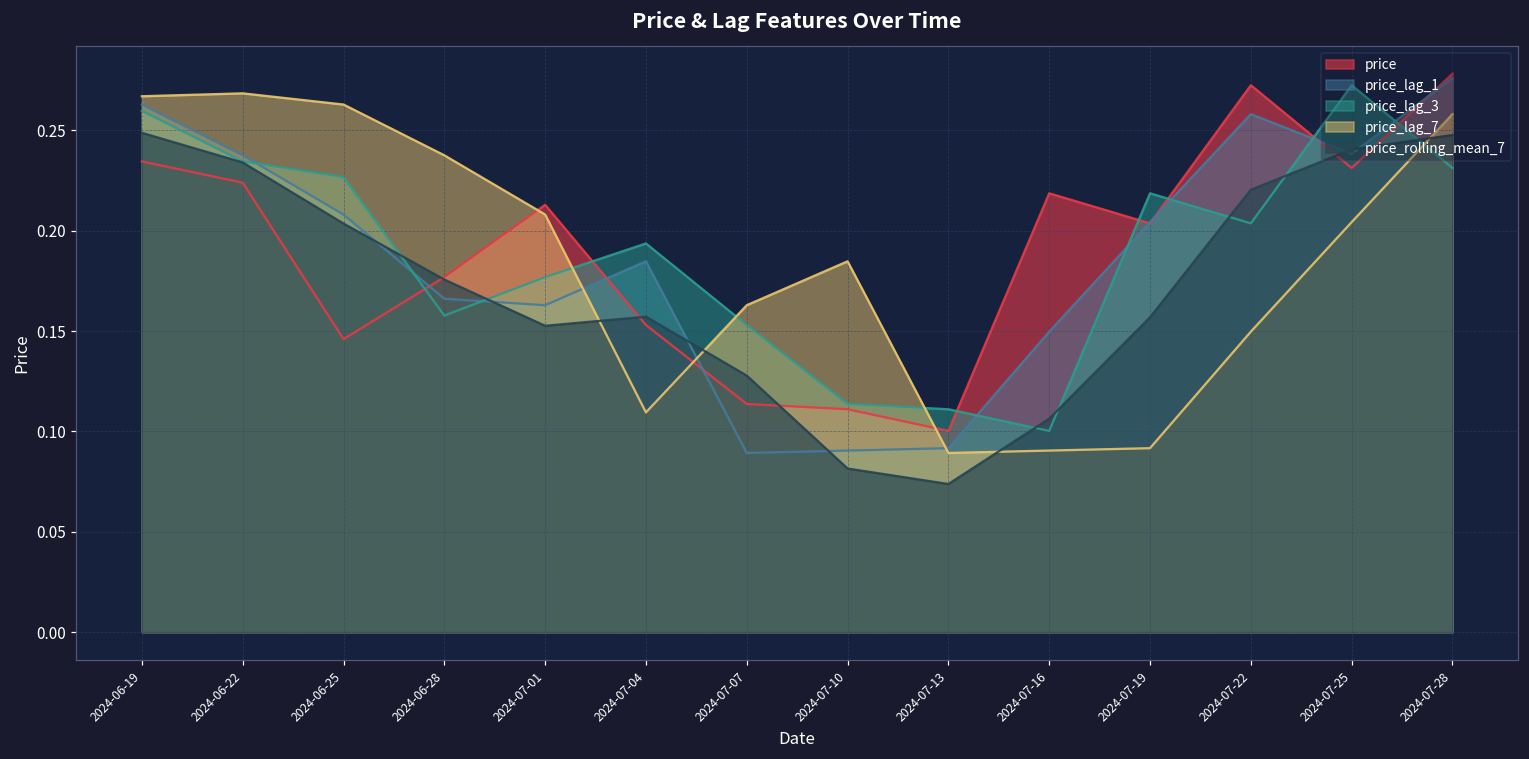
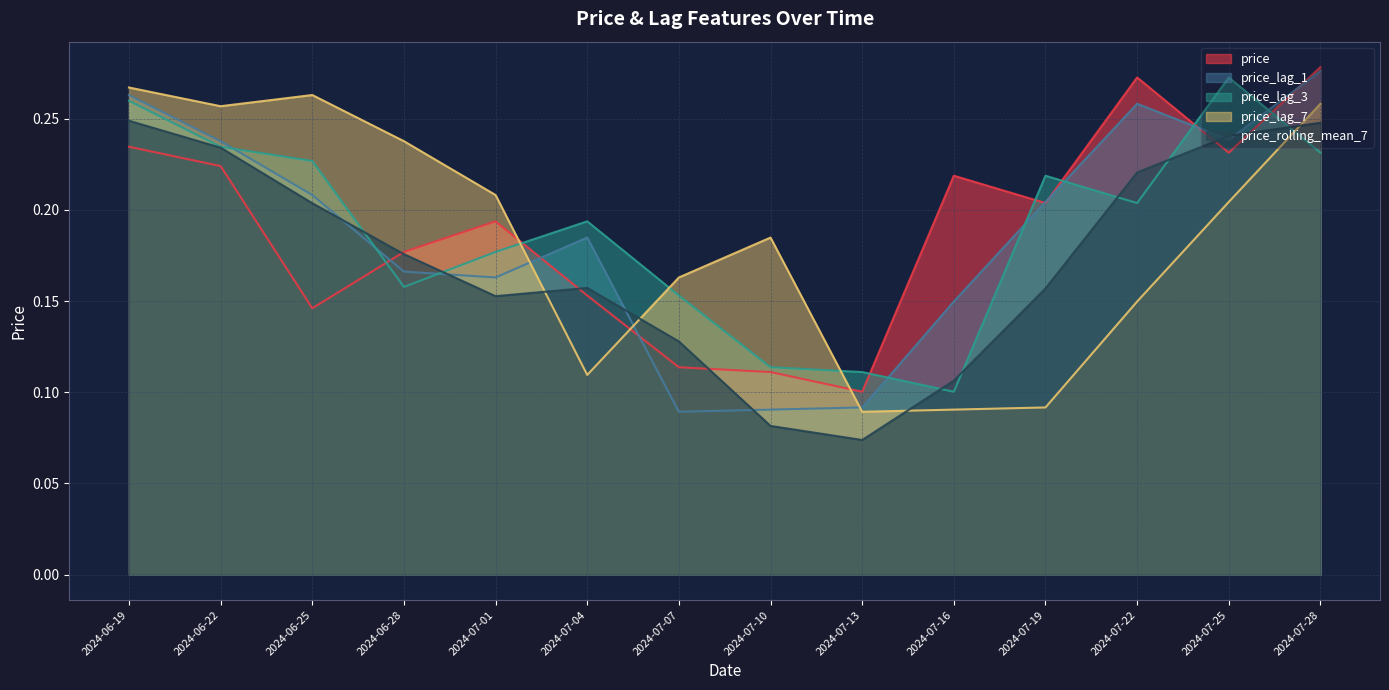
price_lag_7, 2024-06-22: 0.269 -> 0.257
price, 2024-07-01: 0.213 -> 0.194
